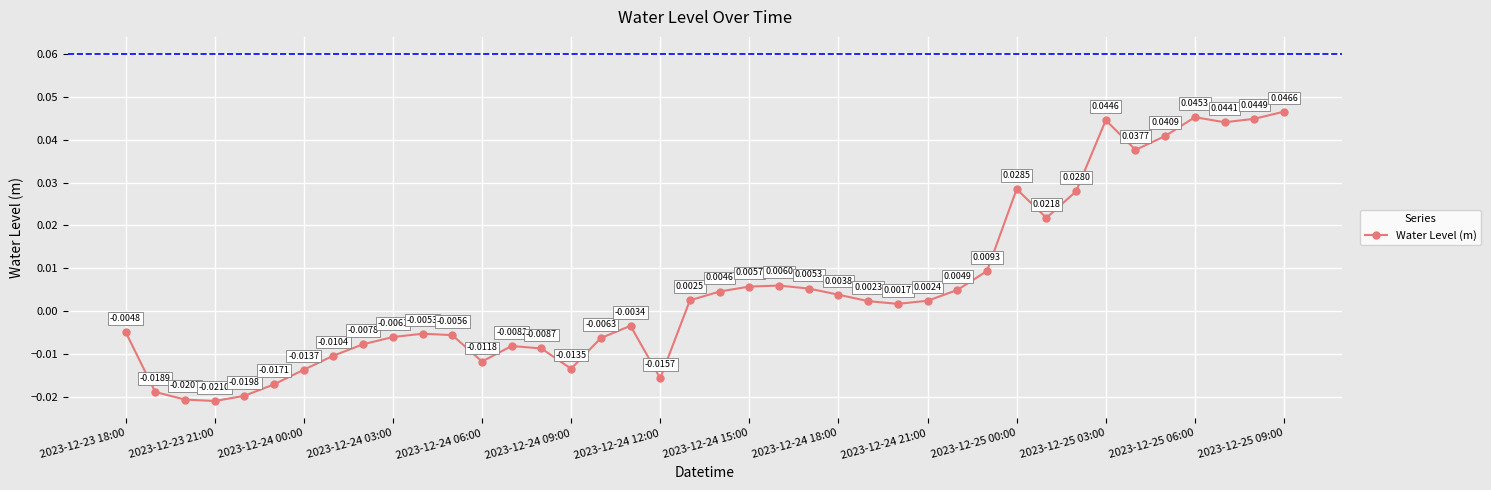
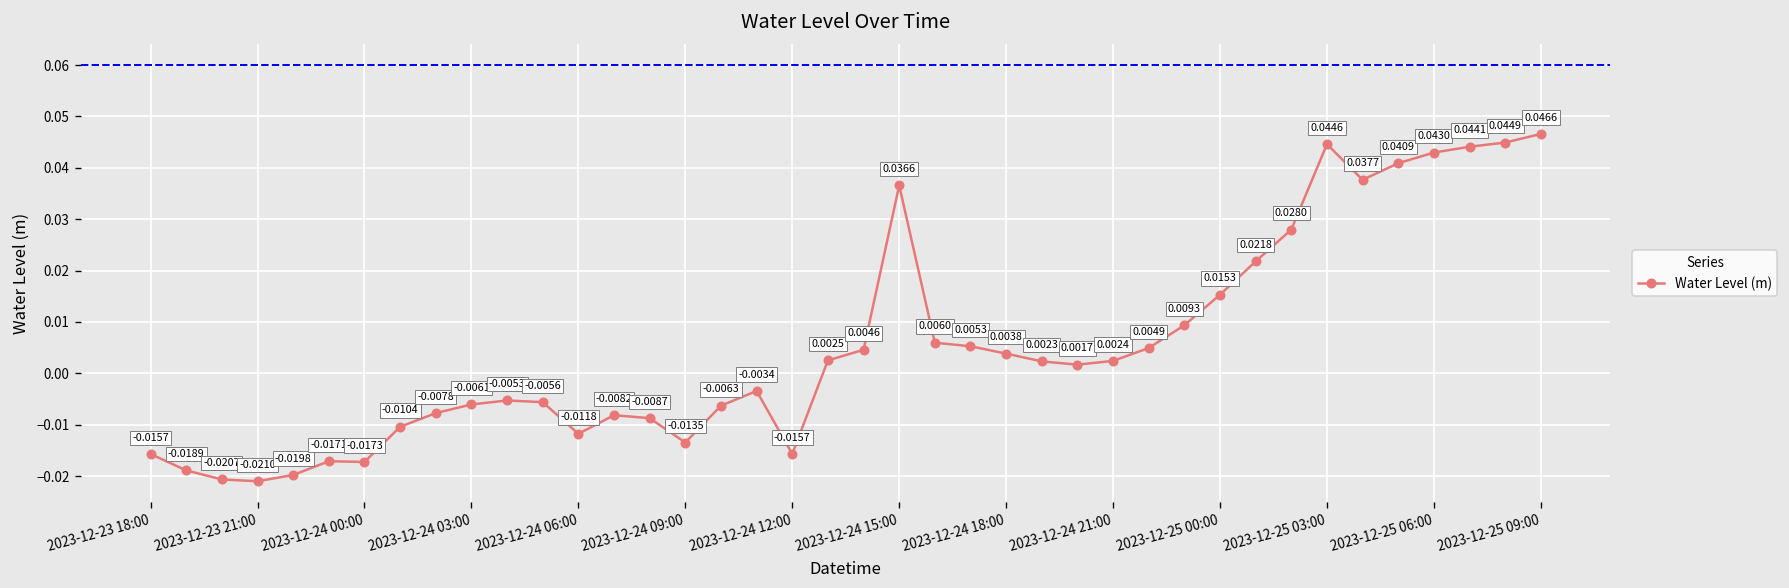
2023-12-23 18:00: -0.0048 -> -0.0157
2023-12-24 00:00: -0.0137 -> -0.0173
2023-12-24 15:00: 0.0057 -> 0.0366
2023-12-25 00:00: 0.0285 -> 0.0153
2023-12-25 06:00: 0.0453 -> 0.0430
